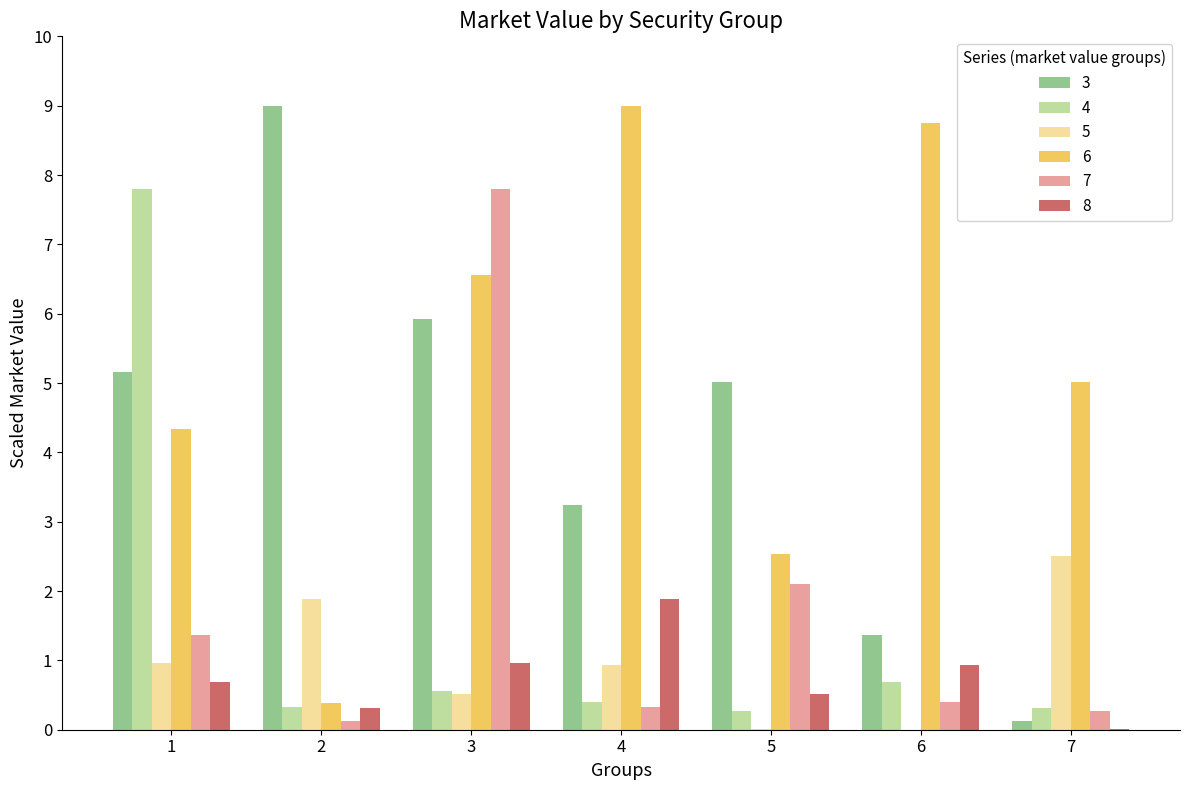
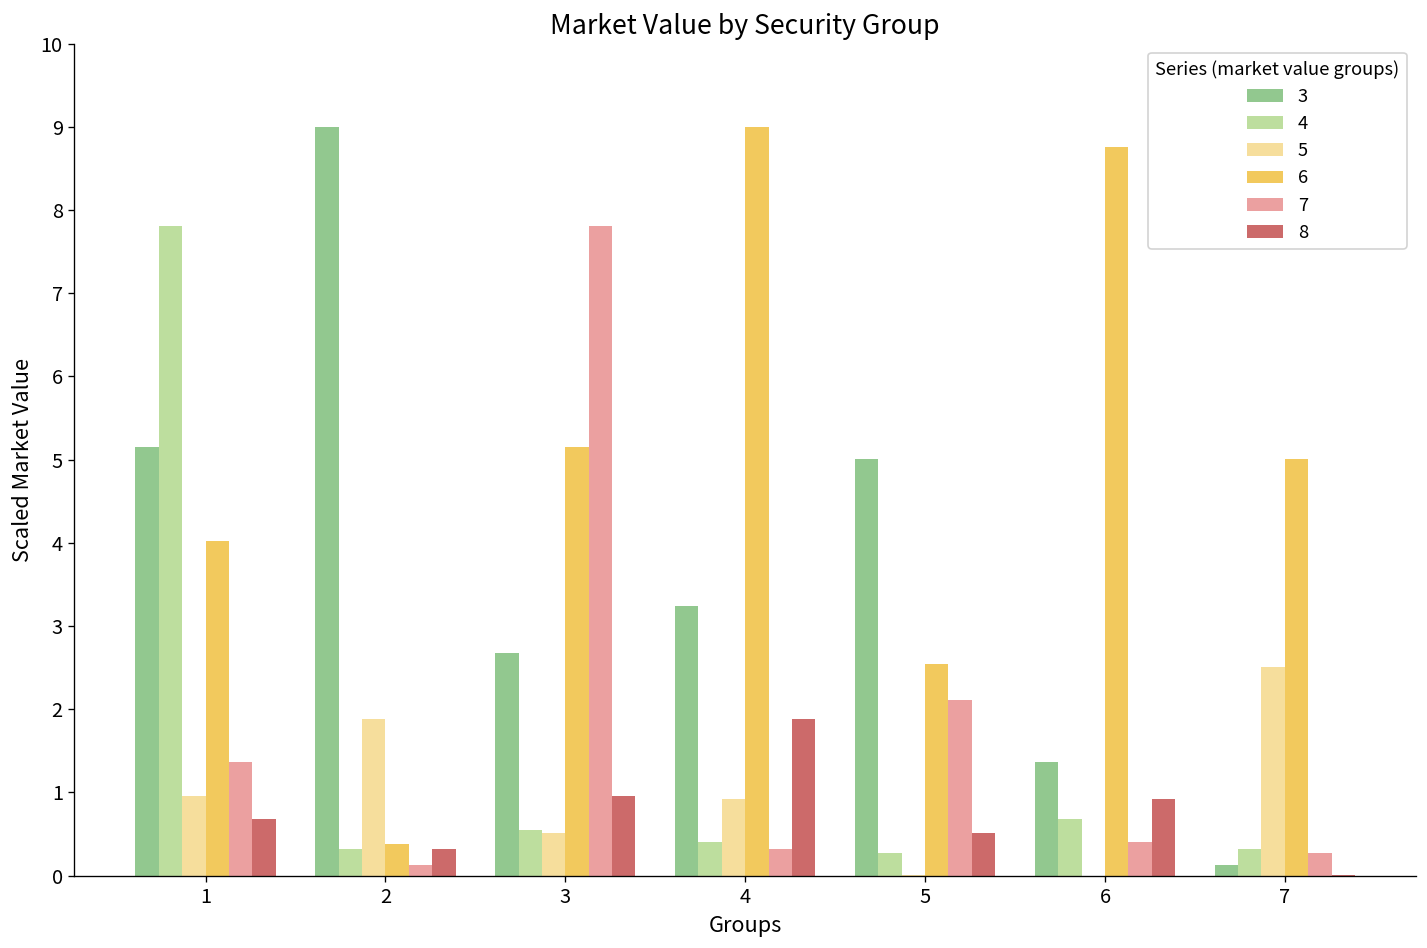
6, 1: 4.3 -> 4.0
3, 3: 5.9 -> 2.7
6, 3: 6.6 -> 5.2
